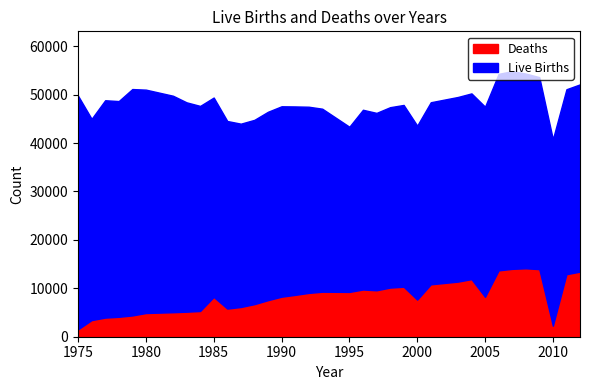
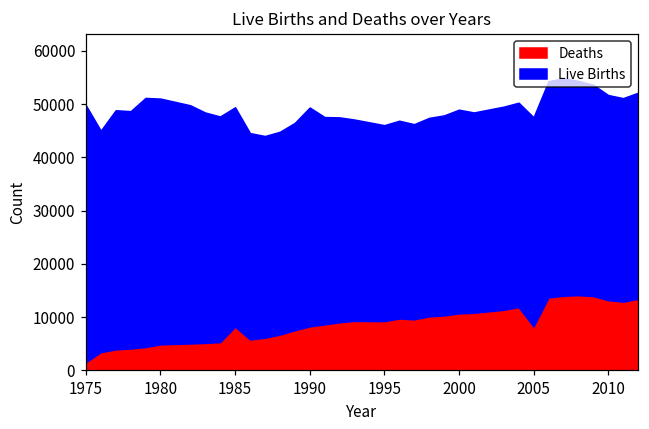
Live Births, 1990: 39000 -> 41000
Live Births, 1995: 34000 -> 37000
Deaths, 2000: 8000 -> 11000
Live Births, 2000: 36000 -> 38000
Deaths, 2010: 2000 -> 13000
